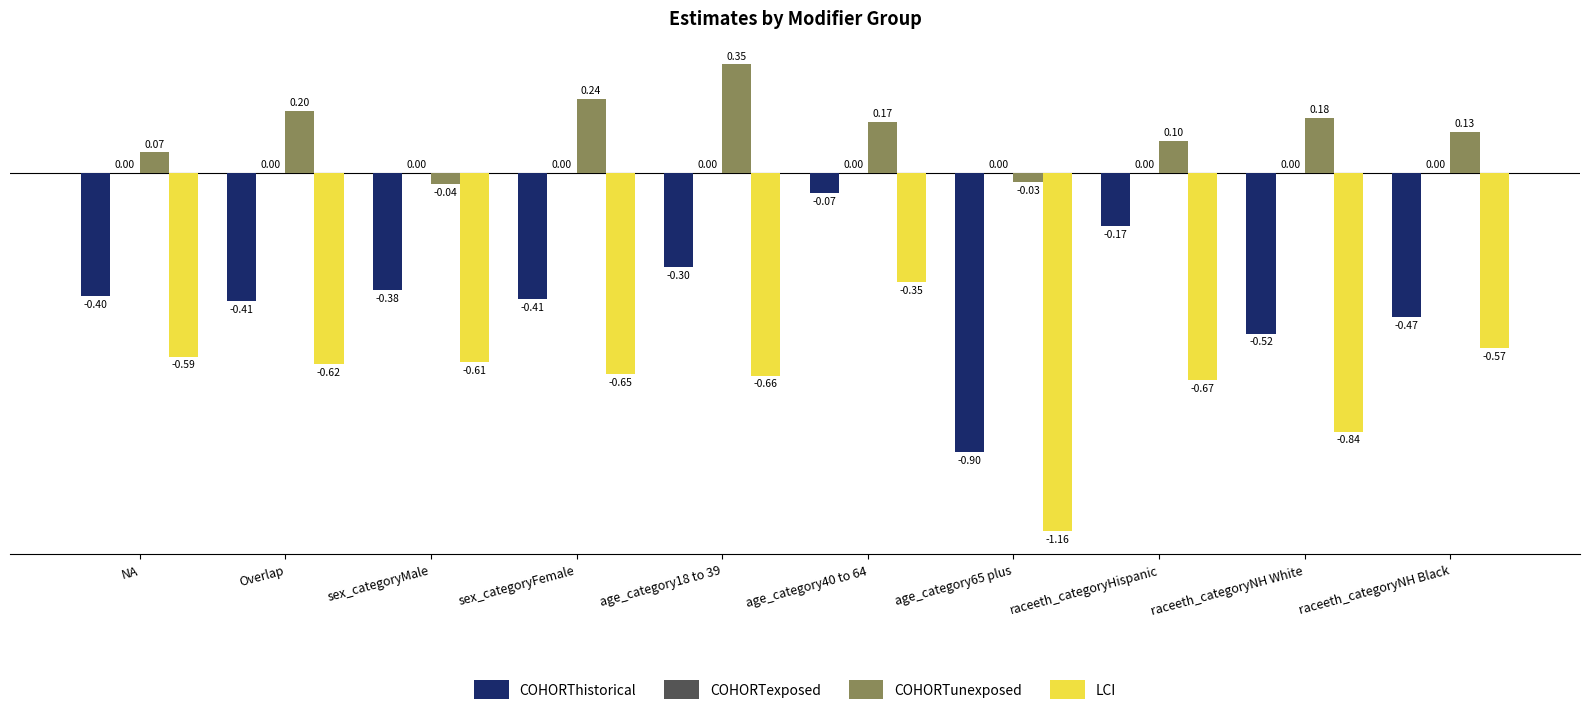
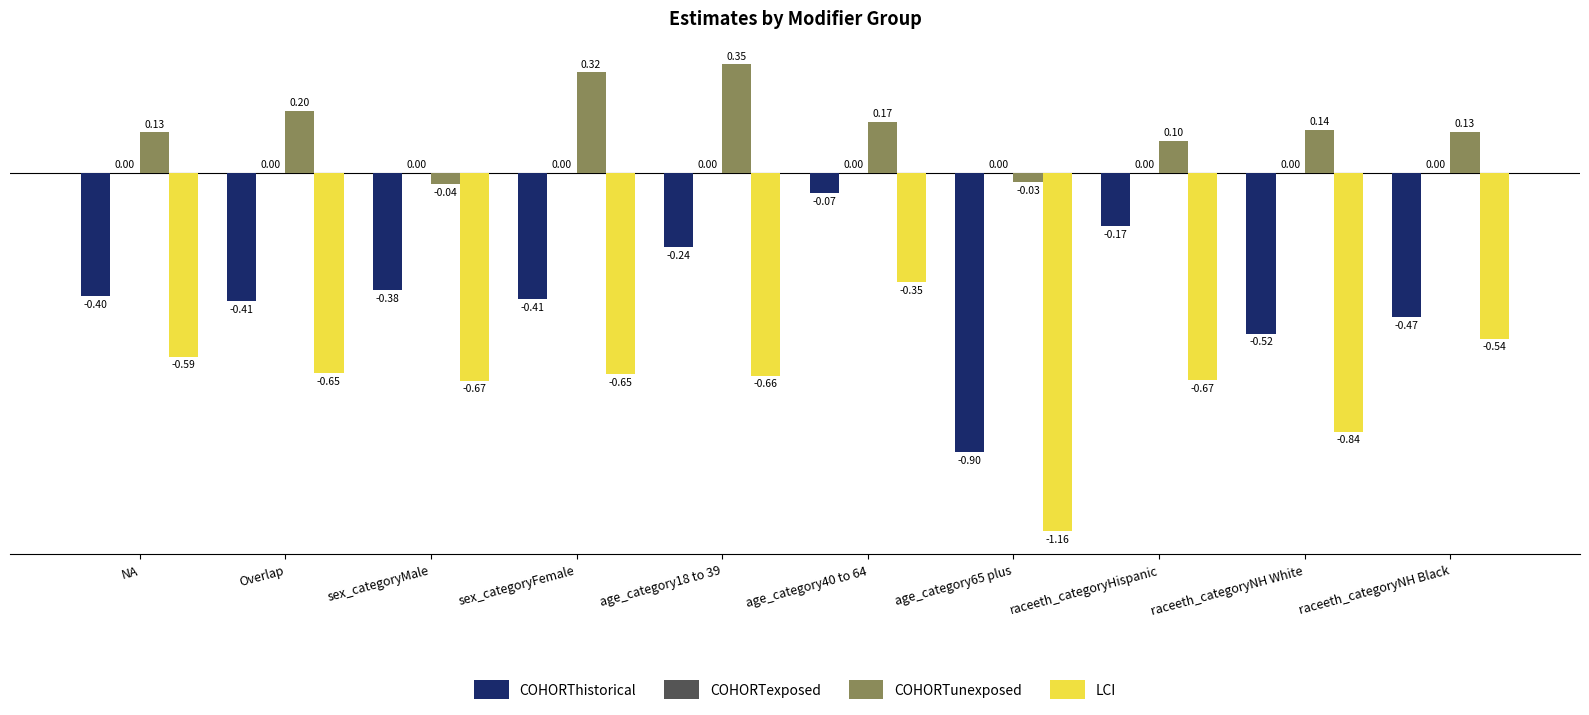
COHORTunexposed, NA: 0.07 -> 0.13
LCI, Overlap: -0.62 -> -0.65
LCI, sex_categoryMale: -0.61 -> -0.67
COHORTunexposed, sex_categoryFemale: 0.24 -> 0.32
COHORThistorical, age_category18 to 39: -0.30 -> -0.24
COHORTunexposed, raceeth_categoryNH White: 0.18 -> 0.14
LCI, raceeth_categoryNH Black: -0.57 -> -0.54
